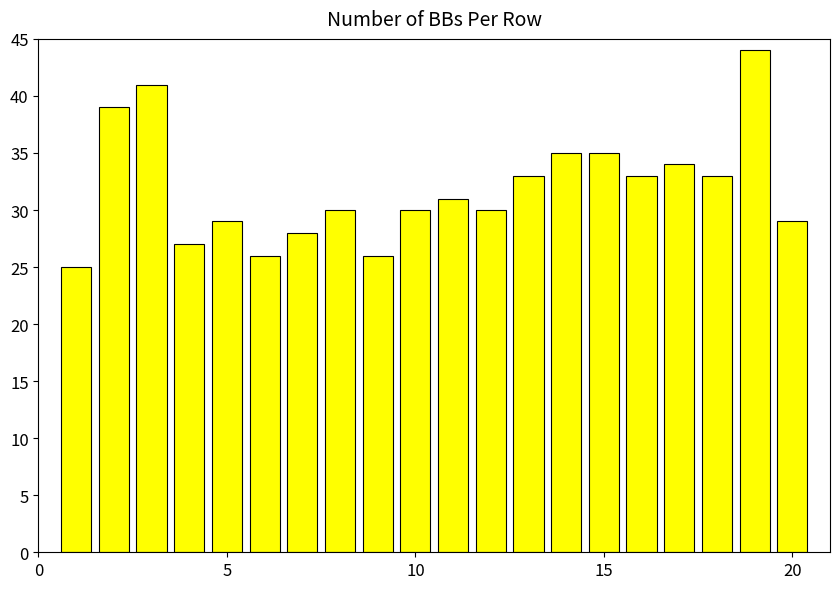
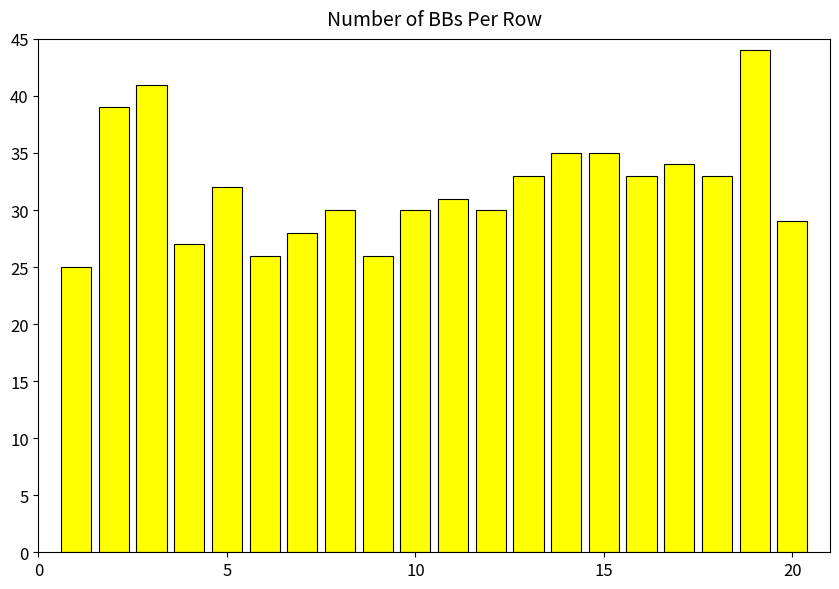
5: 29 -> 32
